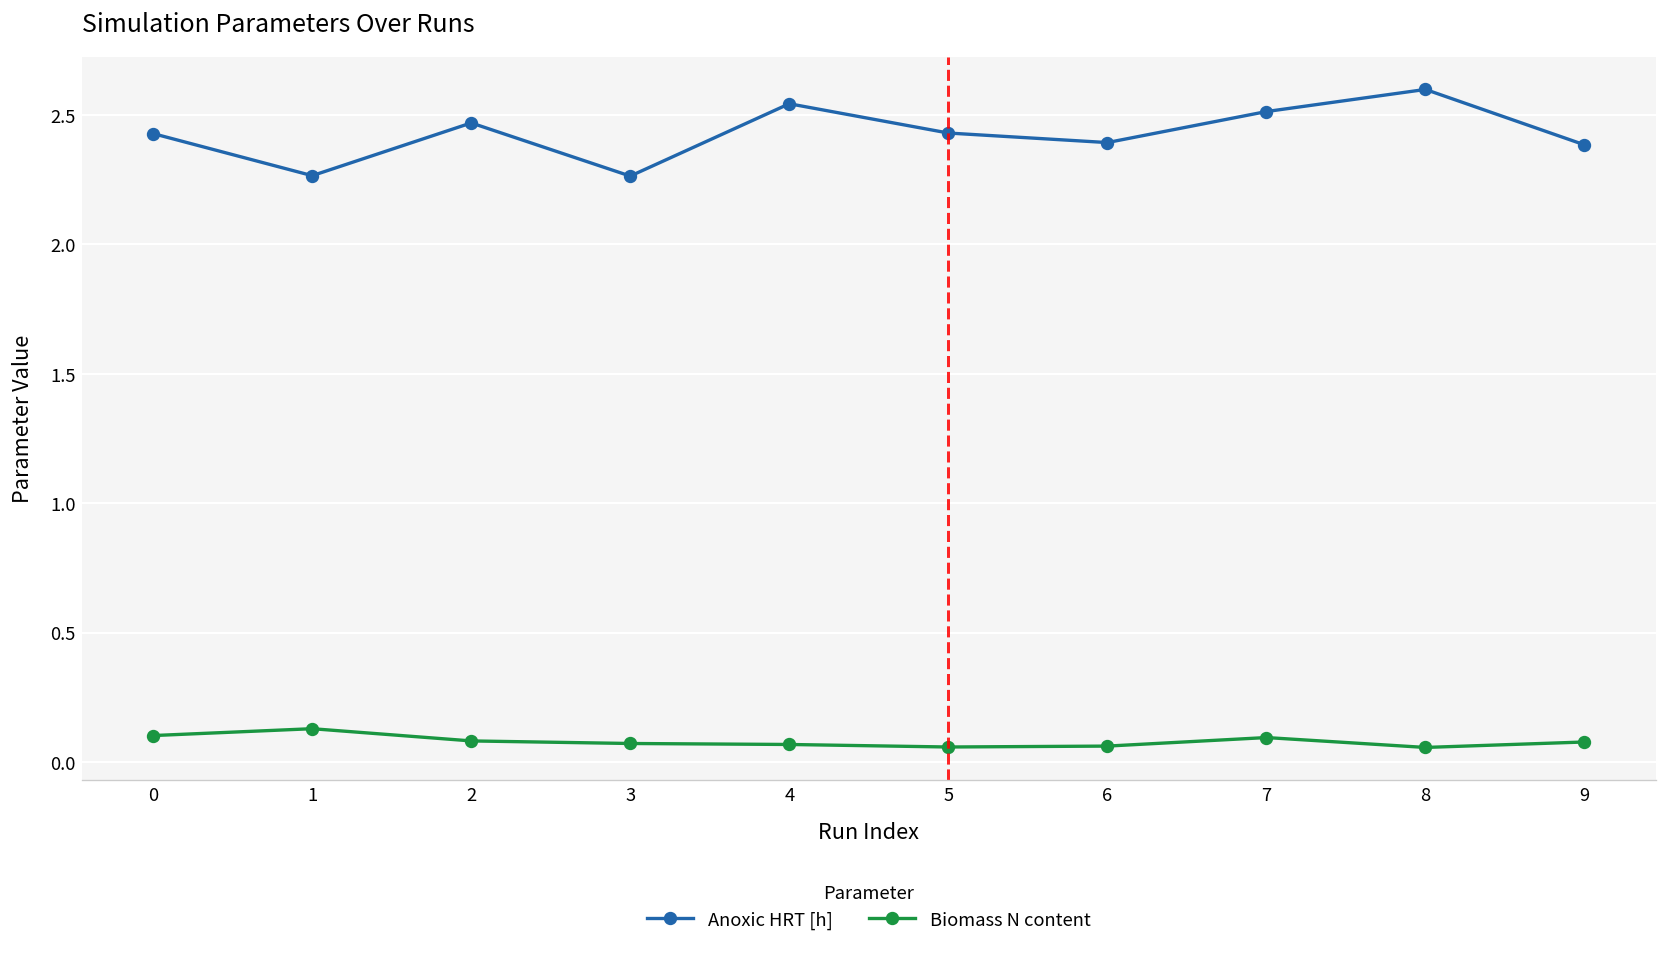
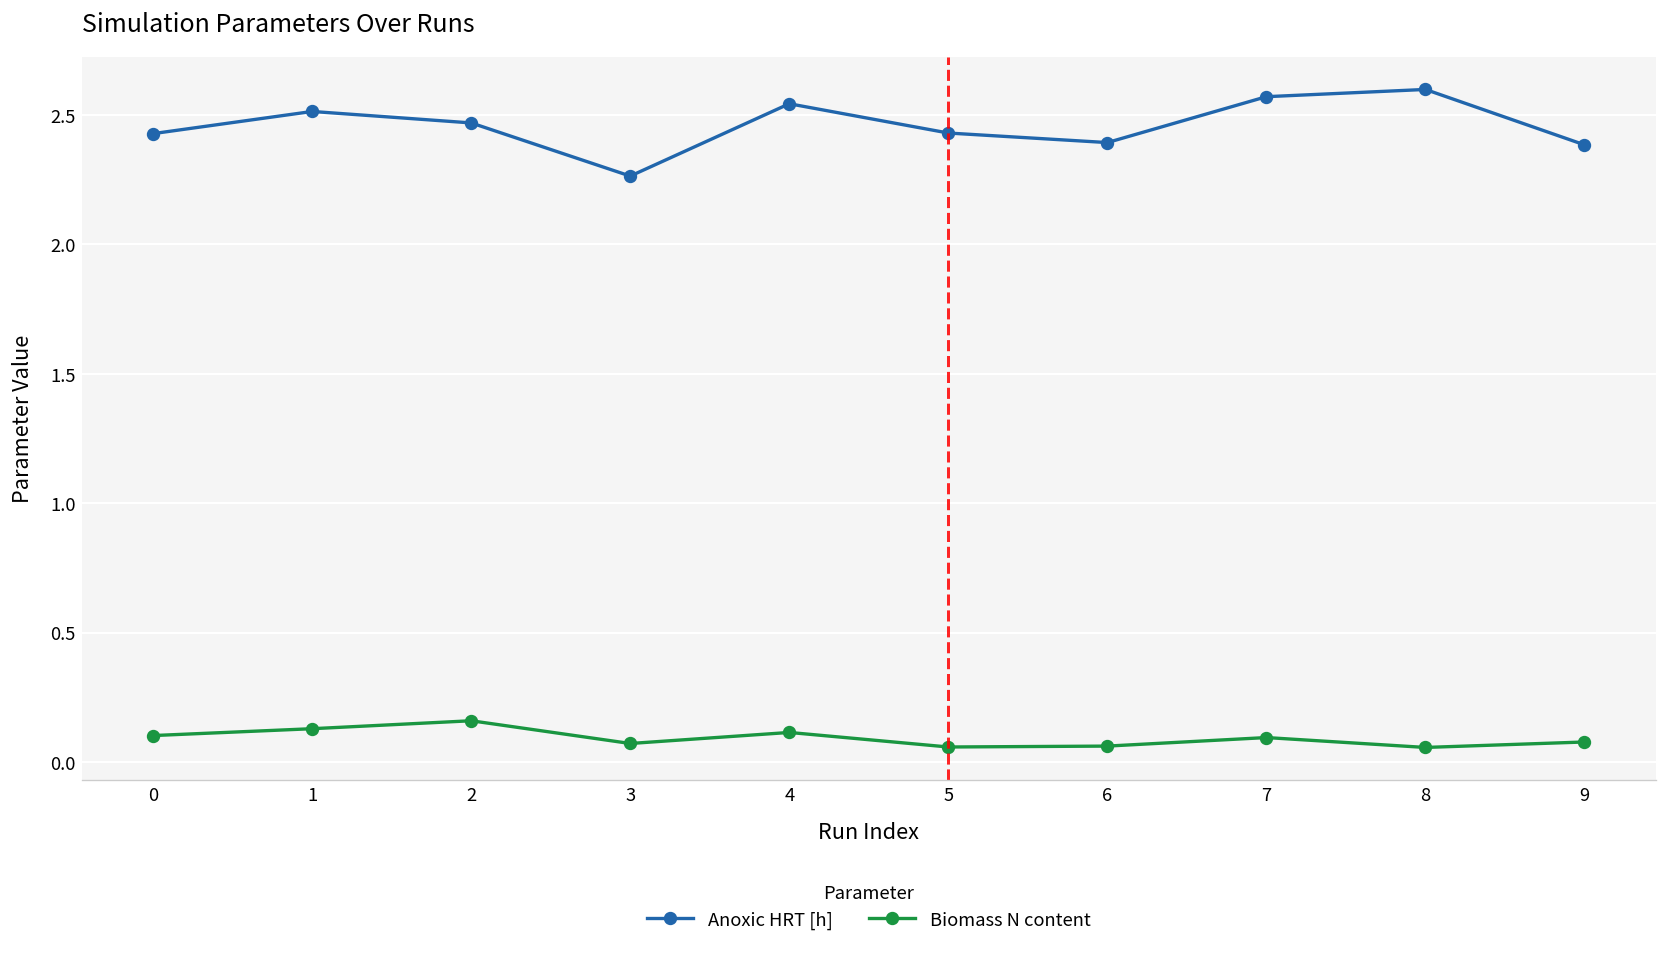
Anoxic HRT [h], 1: 2.27 -> 2.51
Biomass N content, 2: 0.08 -> 0.16
Biomass N content, 4: 0.07 -> 0.11
Anoxic HRT [h], 7: 2.51 -> 2.57
